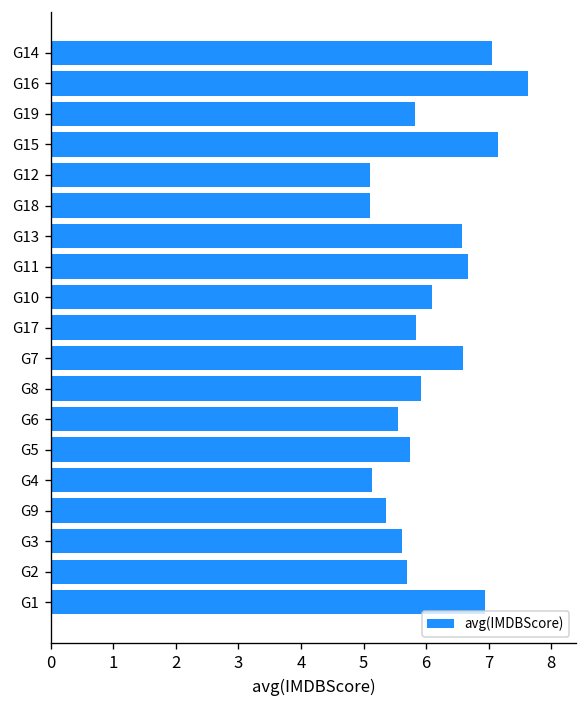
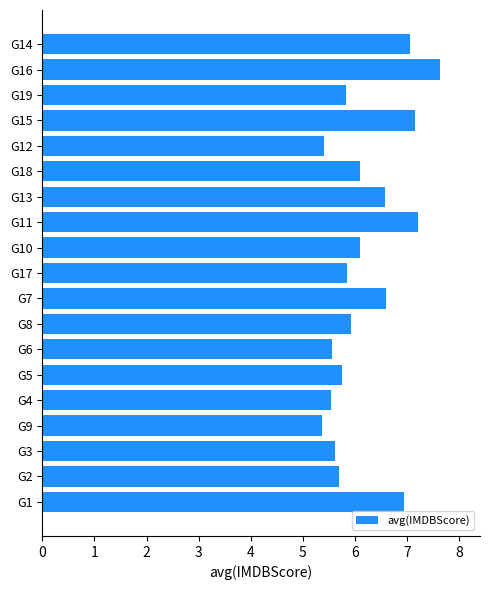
G12: 5.1 -> 5.4
G18: 5.1 -> 6.1
G11: 6.7 -> 7.2
G4: 5.1 -> 5.5
